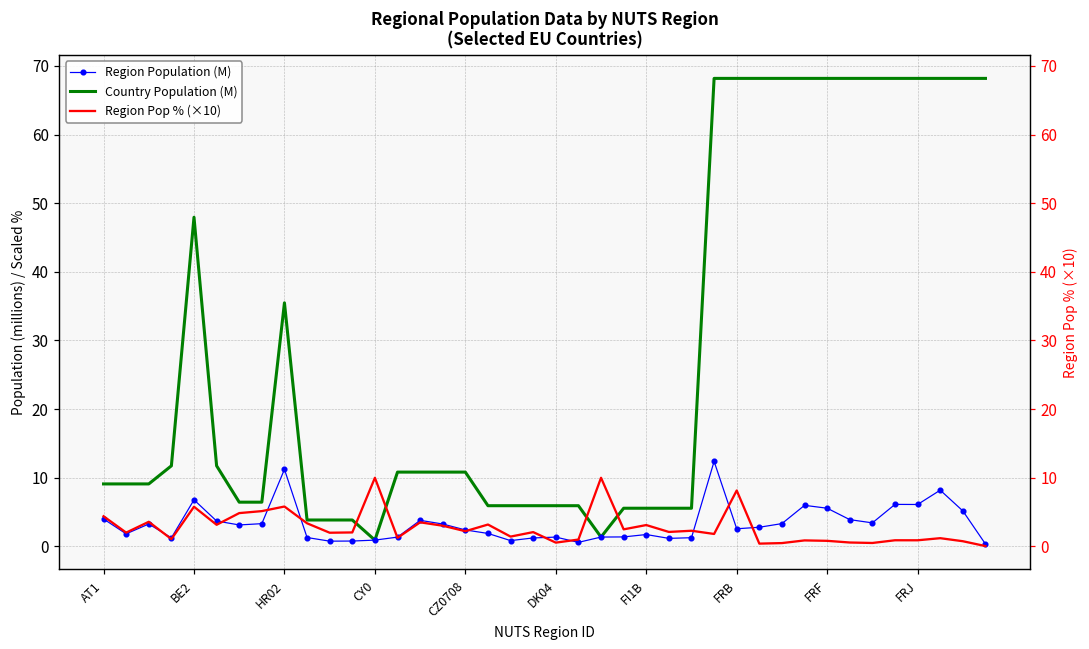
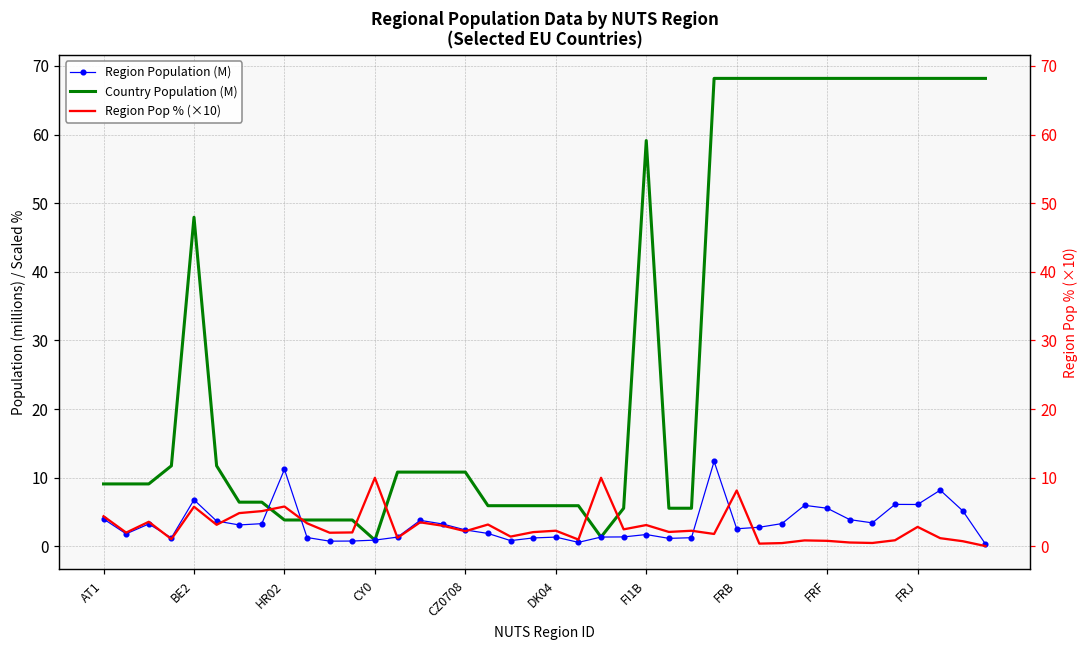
Country Population (M), HR02: 35 -> 4
Region Pop % (×10), DK04: 1 -> 2
Country Population (M), FI1B: 6 -> 59
Region Pop % (×10), FRJ: 1 -> 3
